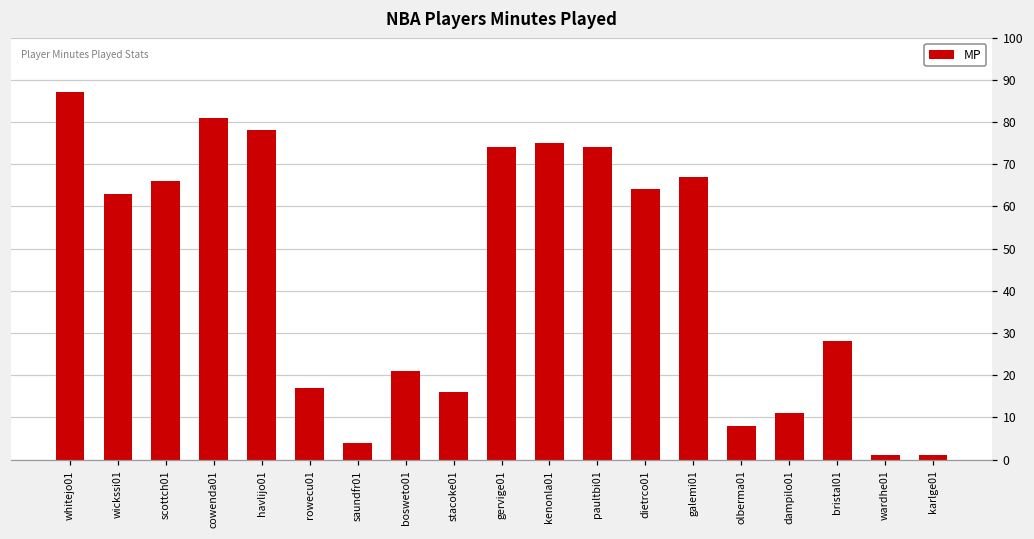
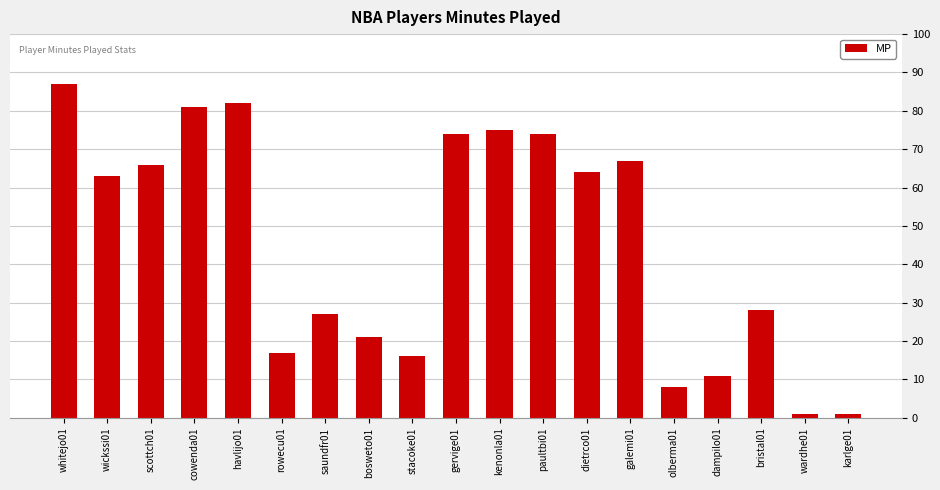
havlijo01: 78 -> 82
saundfr01: 4 -> 27
